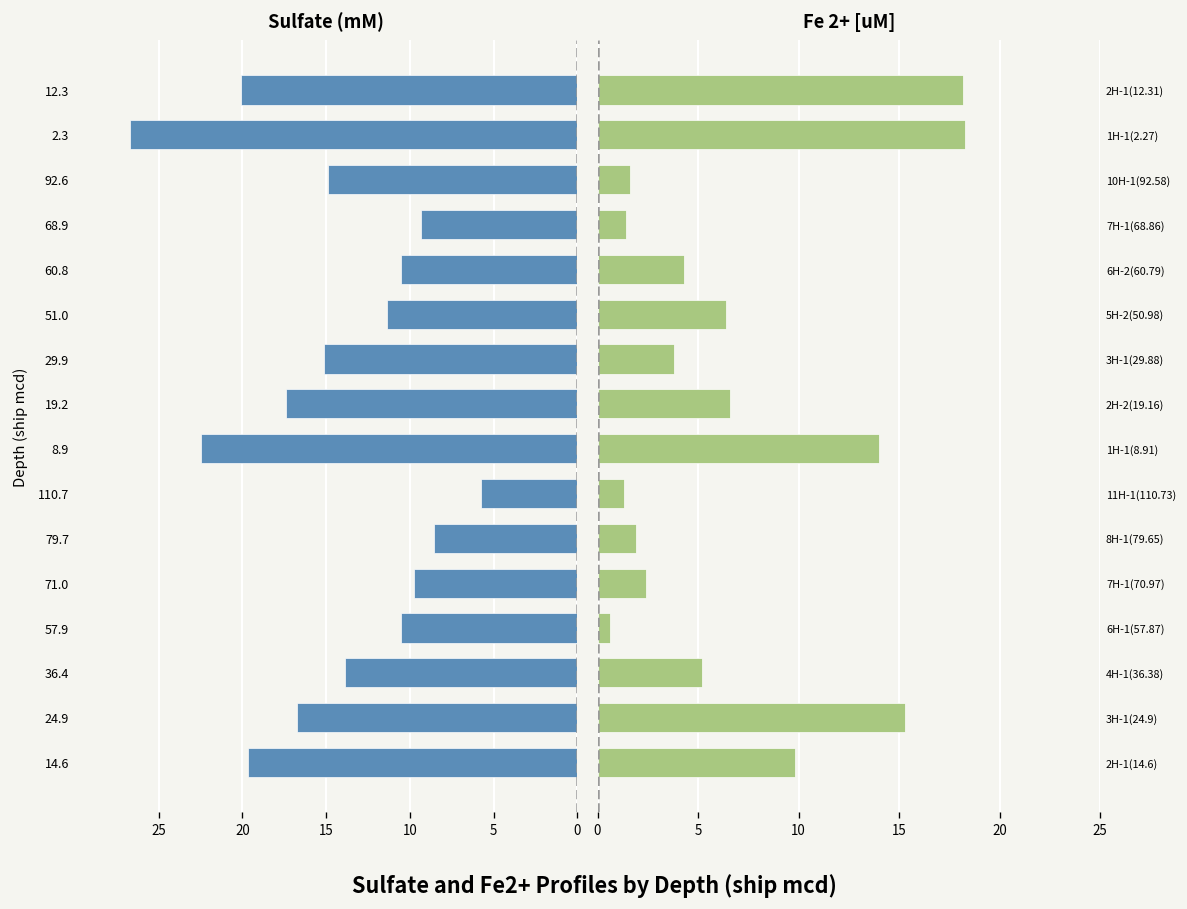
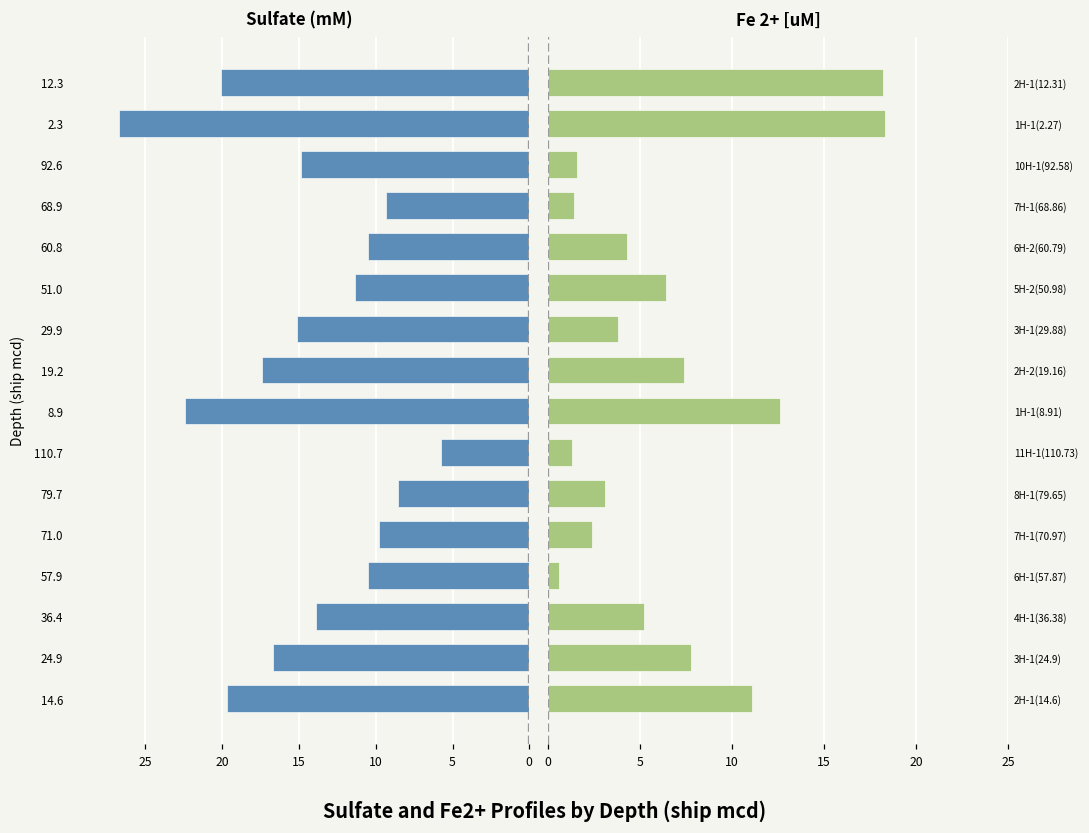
Fe 2+ [uM], 2H-2(19.16): 6.6 -> 7.4
Fe 2+ [uM], 1H-1(8.91): 14.0 -> 12.6
Fe 2+ [uM], 8H-1(79.65): 1.9 -> 3.1
Fe 2+ [uM], 3H-1(24.9): 15.3 -> 7.8
Fe 2+ [uM], 2H-1(14.6): 9.8 -> 11.1
